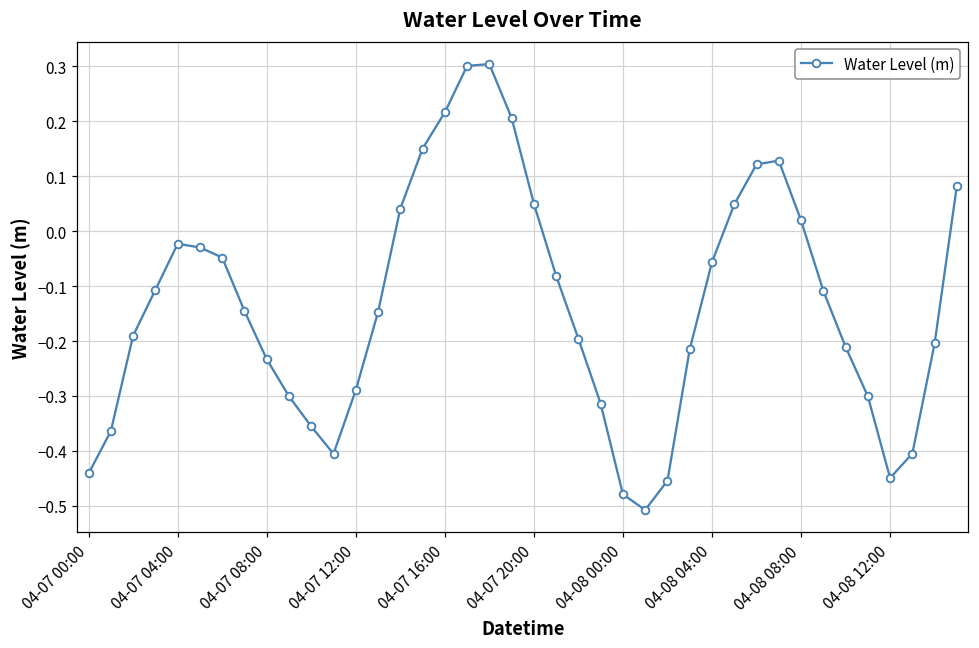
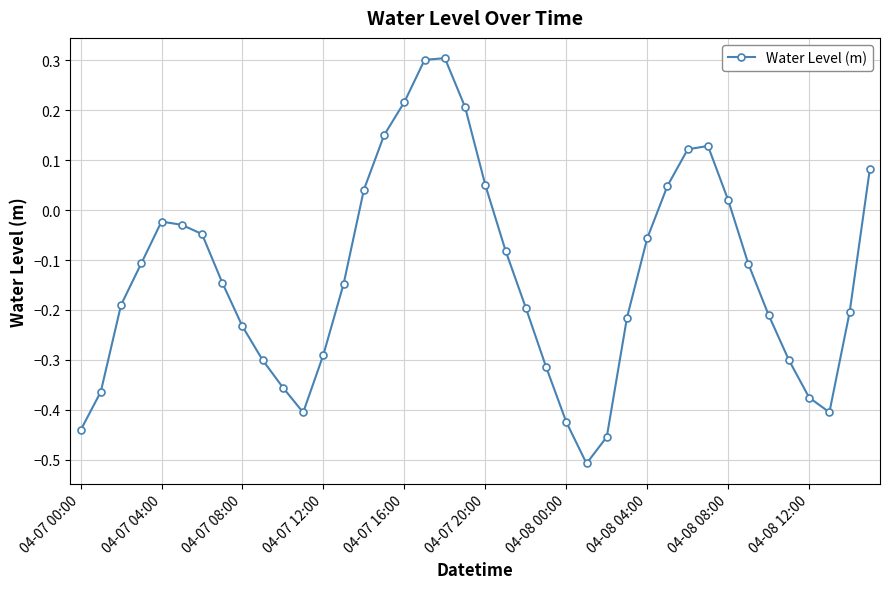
04-08 00:00: -0.48 -> -0.42
04-08 12:00: -0.45 -> -0.38
